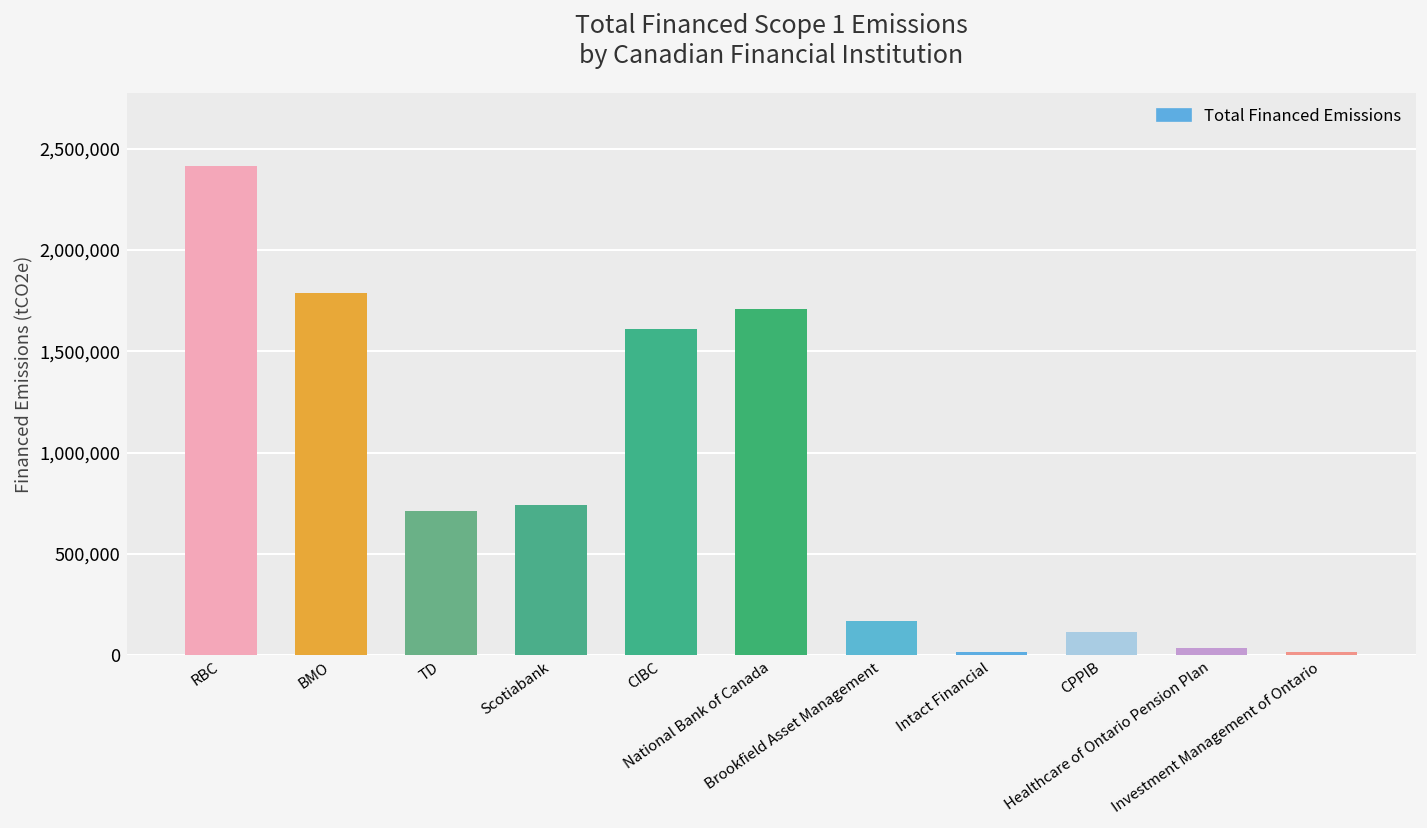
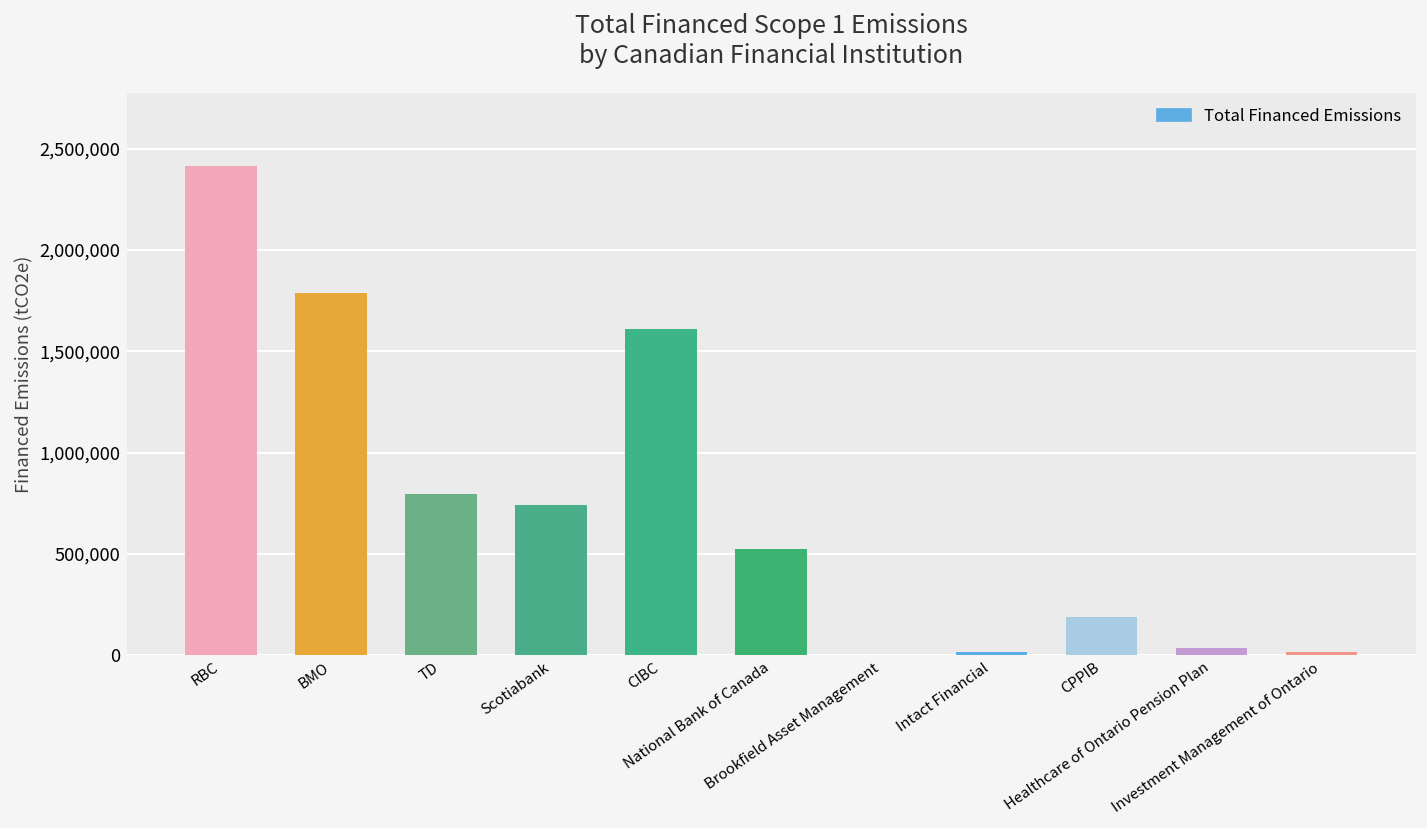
TD: 710,000 -> 800,000
National Bank of Canada: 1,710,000 -> 530,000
Brookfield Asset Management: 170,000 -> 0
CPPIB: 110,000 -> 190,000
